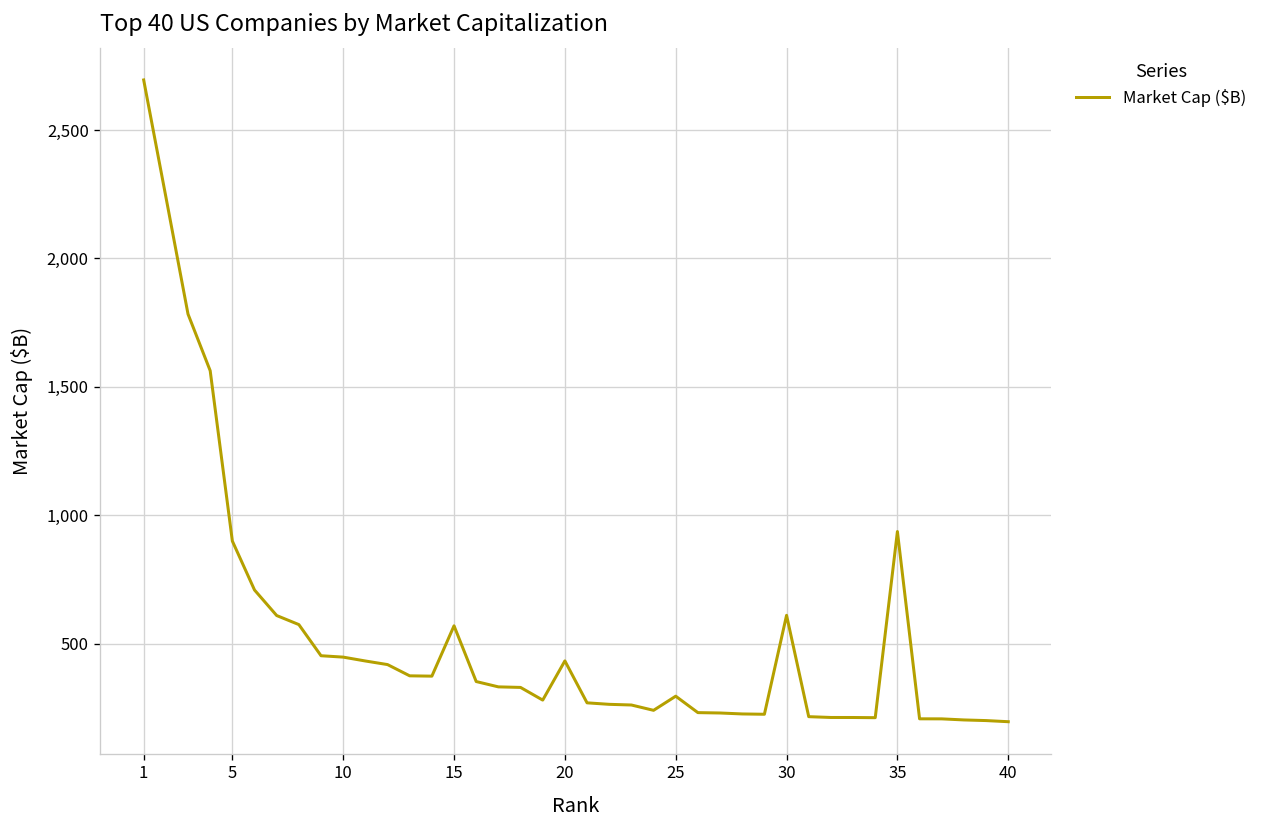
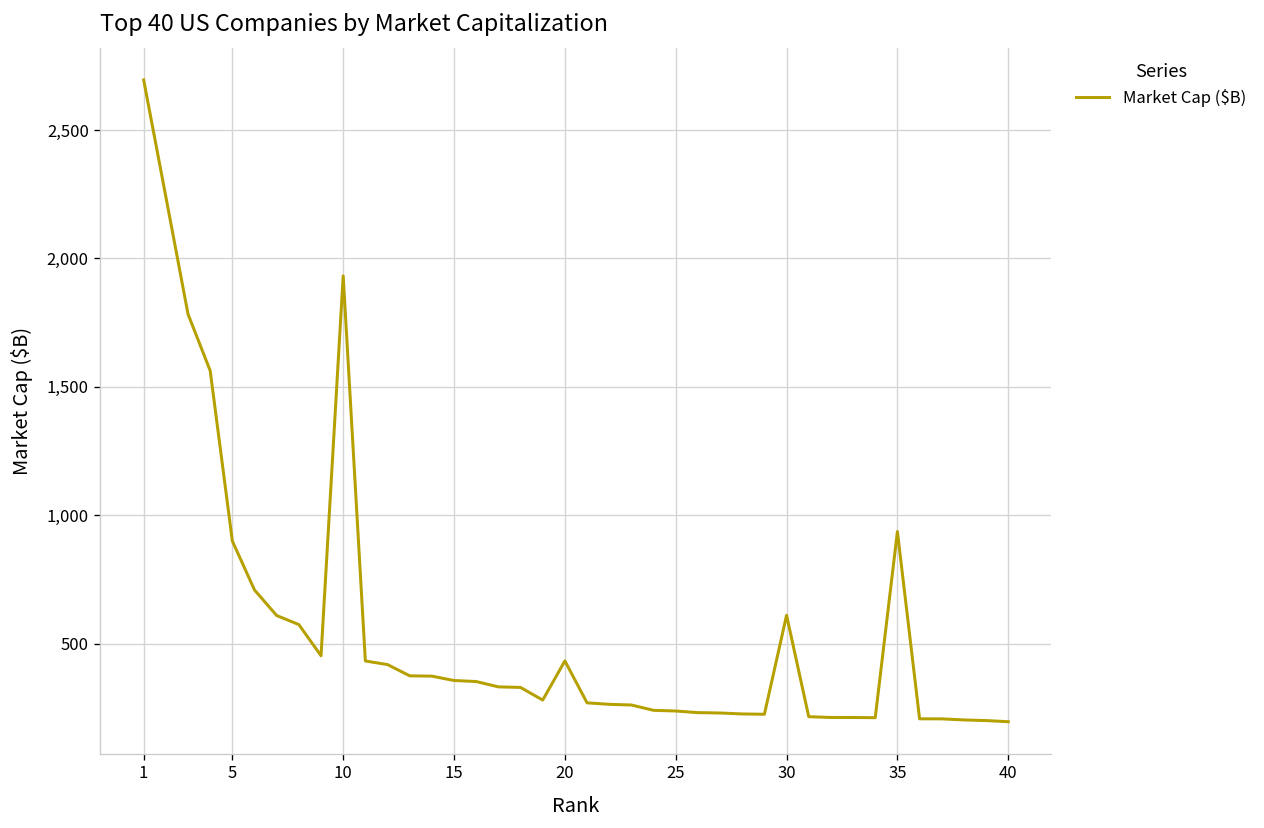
10: 450 -> 1,930
15: 570 -> 360
25: 300 -> 240
